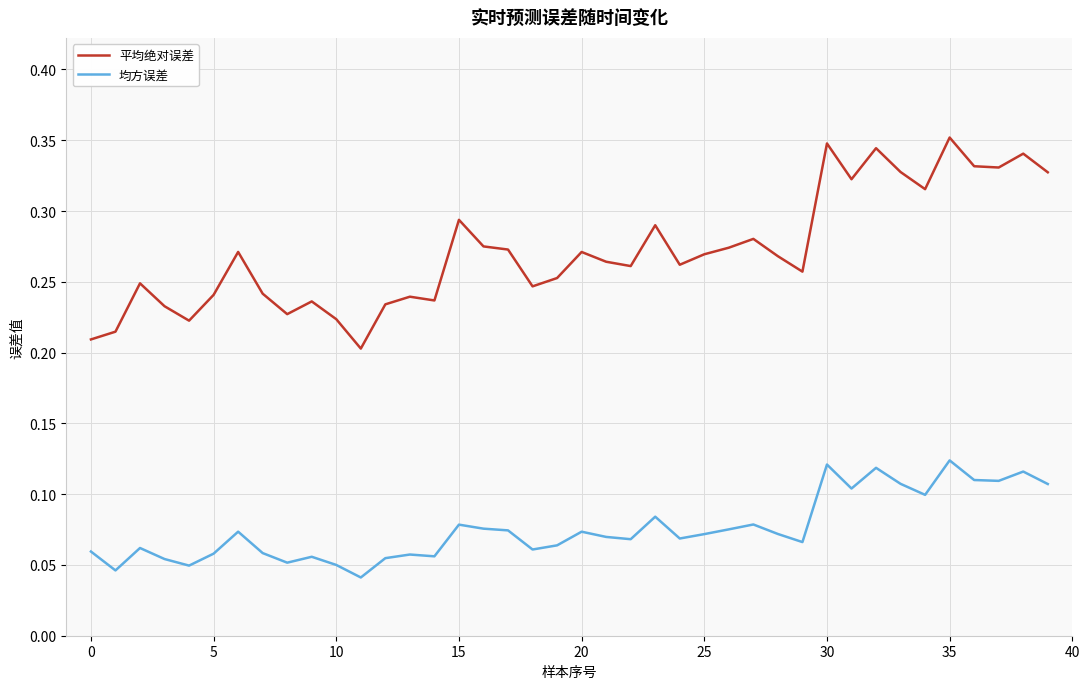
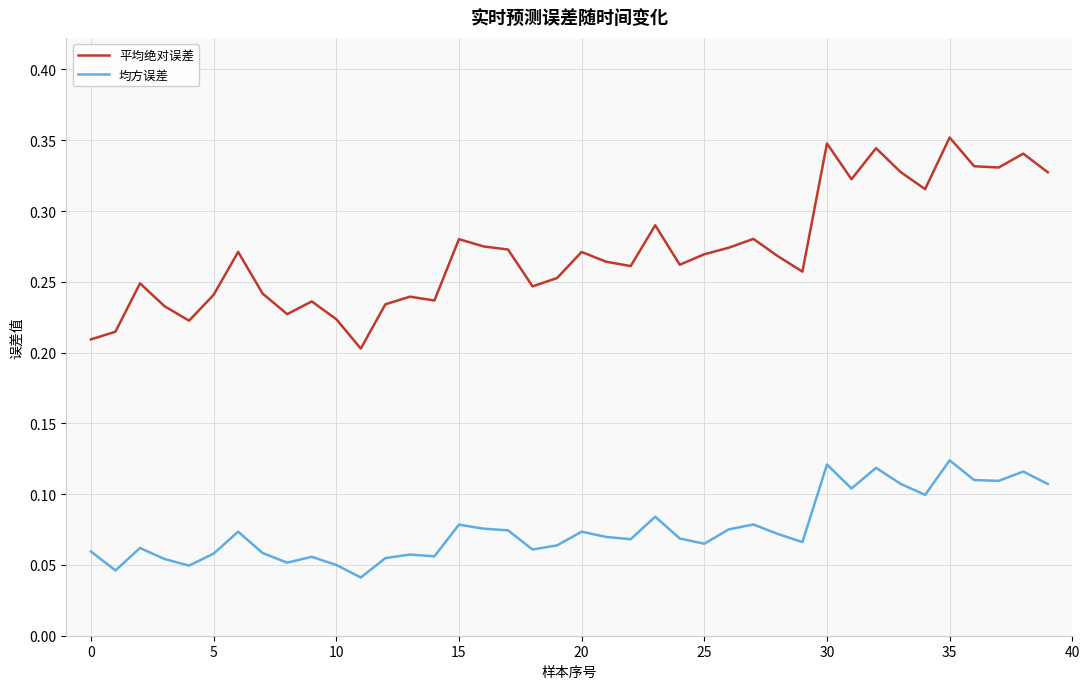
平均绝对误差, 15: 0.294 -> 0.280
均方误差, 25: 0.072 -> 0.065
